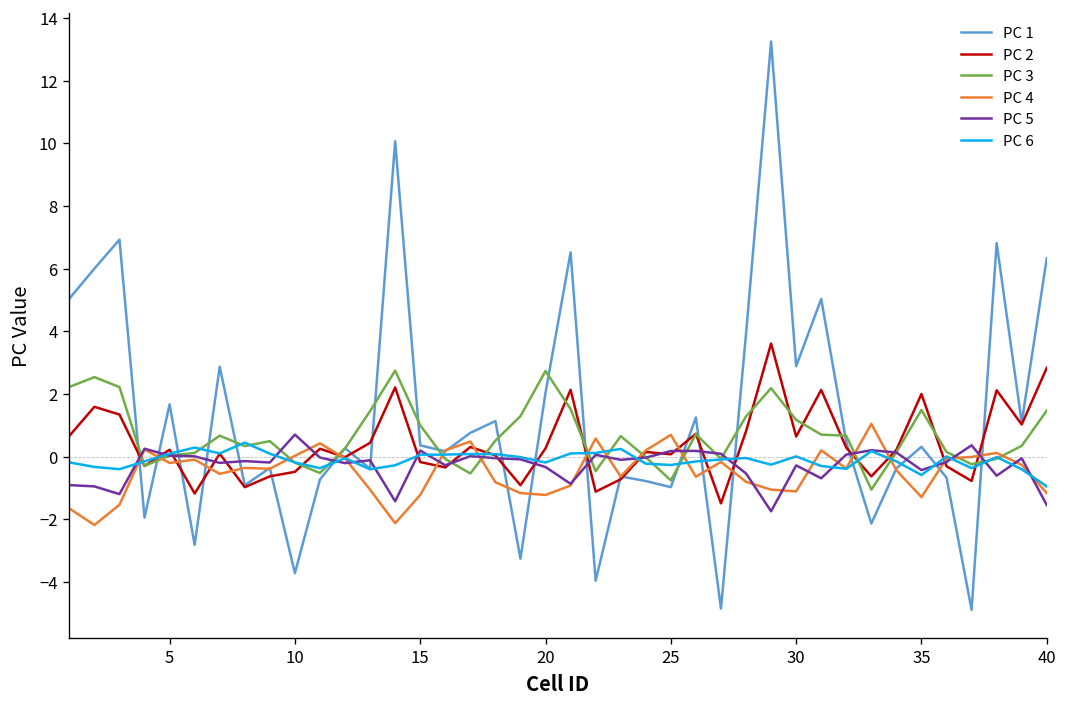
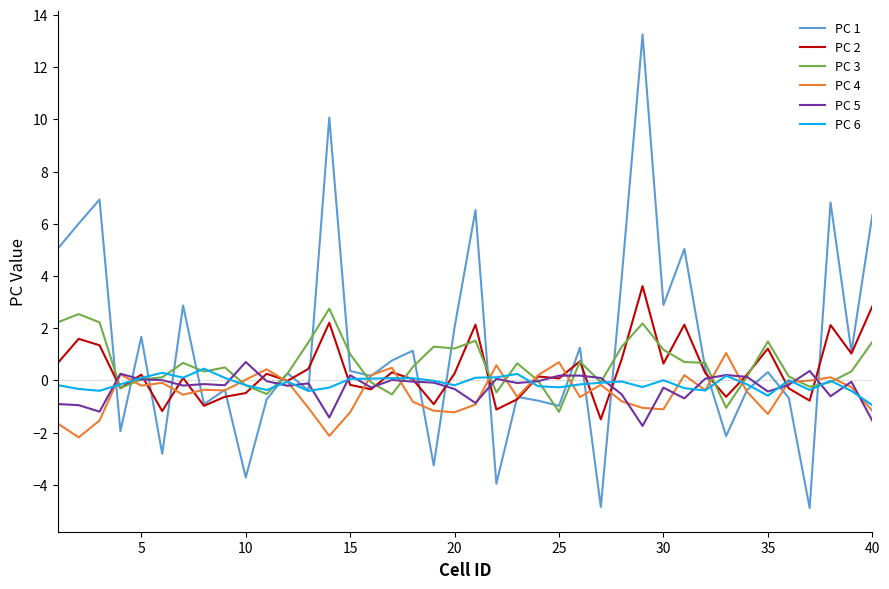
PC 3, 20: 2.7 -> 1.2
PC 3, 25: -0.8 -> -1.2
PC 2, 35: 2.0 -> 1.2
